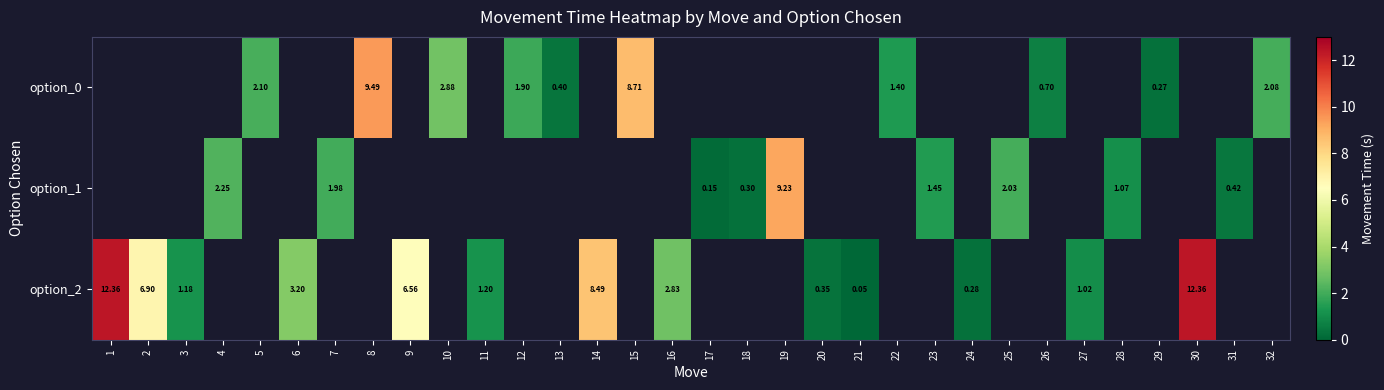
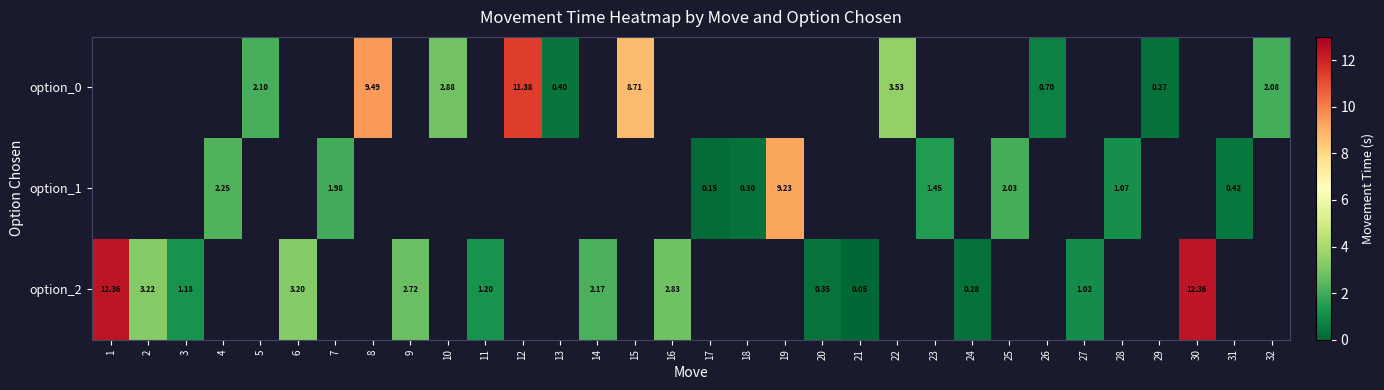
option_0, 12: 1.90 -> 11.38
option_0, 22: 1.40 -> 3.53
option_2, 2: 6.90 -> 3.22
option_2, 9: 6.56 -> 2.72
option_2, 14: 8.49 -> 2.17
